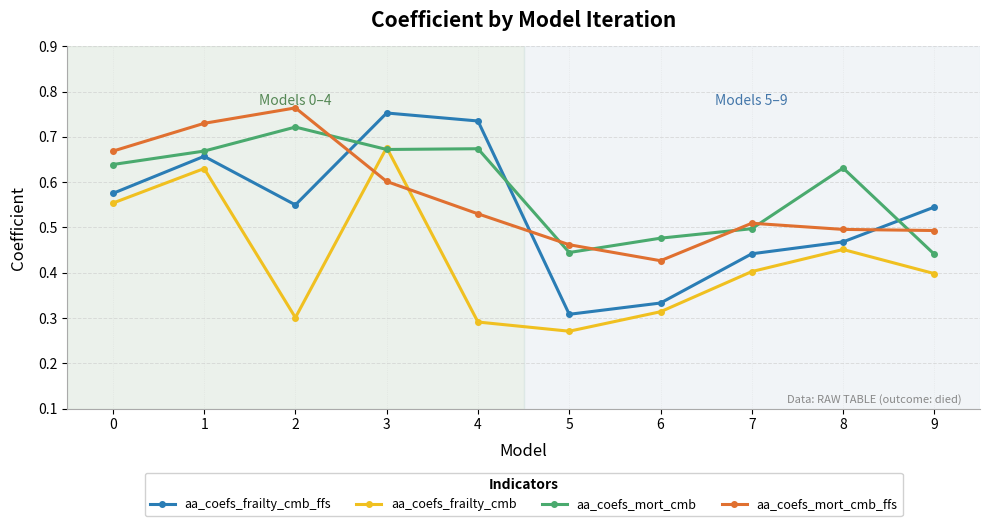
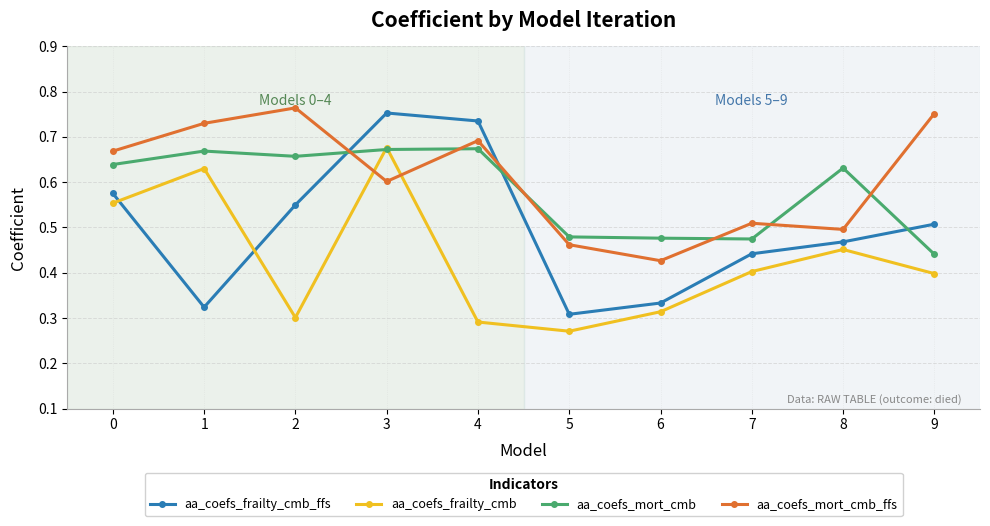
aa_coefs_frailty_cmb_ffs, 1: 0.66 -> 0.32
aa_coefs_mort_cmb, 2: 0.72 -> 0.66
aa_coefs_mort_cmb_ffs, 4: 0.53 -> 0.69
aa_coefs_mort_cmb, 5: 0.44 -> 0.48
aa_coefs_mort_cmb, 7: 0.50 -> 0.47
aa_coefs_frailty_cmb_ffs, 9: 0.55 -> 0.51
aa_coefs_mort_cmb_ffs, 9: 0.49 -> 0.75
